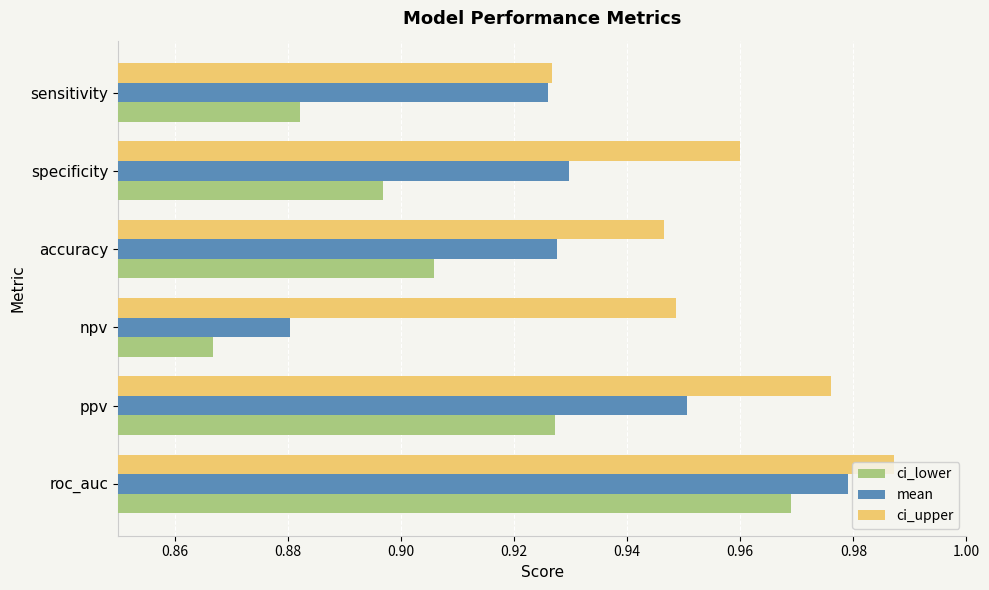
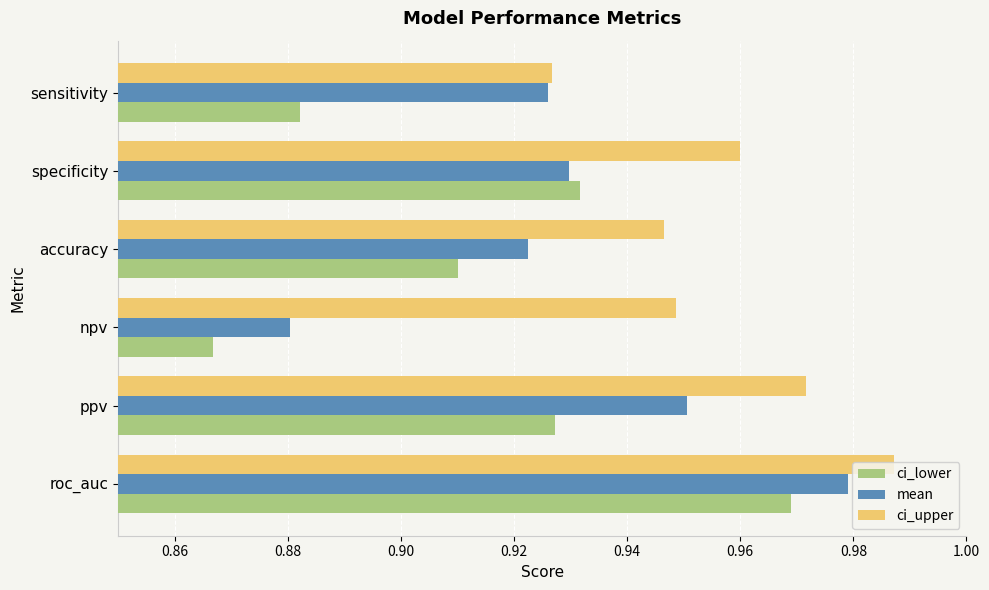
ci_lower, specificity: 0.897 -> 0.932
mean, accuracy: 0.928 -> 0.922
ci_lower, accuracy: 0.906 -> 0.910
ci_upper, ppv: 0.976 -> 0.972
